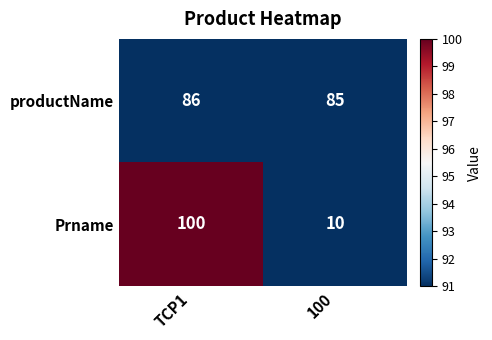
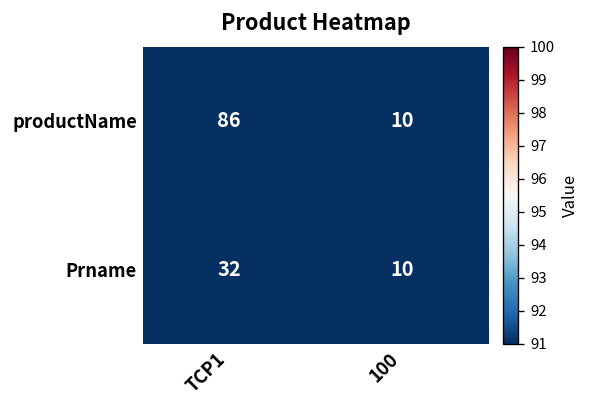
productName, 100: 85 -> 10
Prname, TCP1: 100 -> 32
